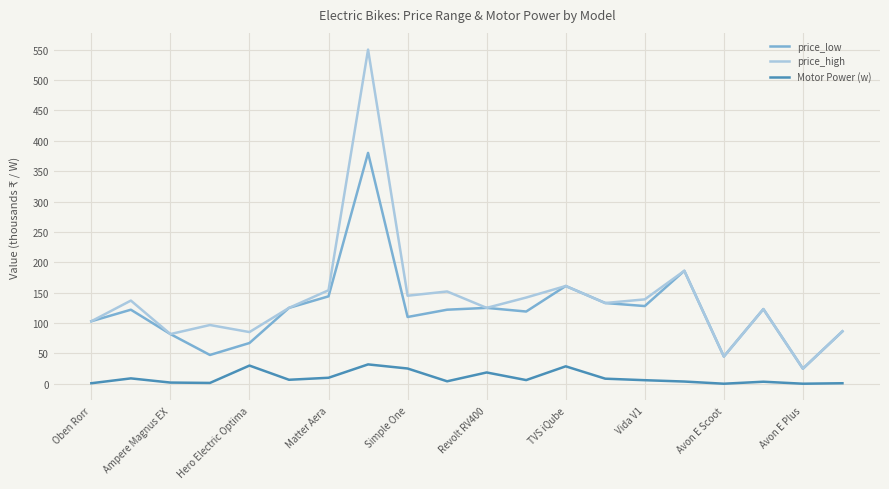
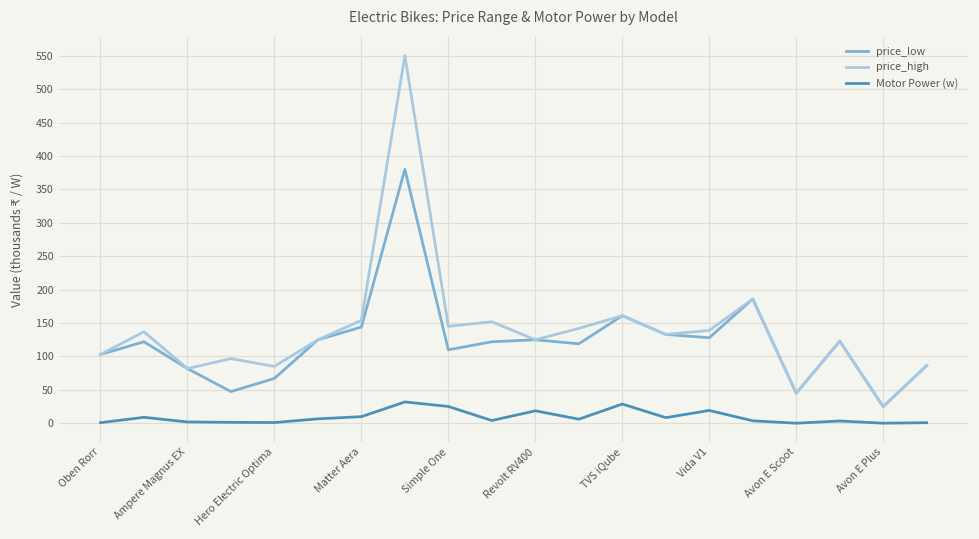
Motor Power (w), Hero Electric Optima: 30 -> 0
Motor Power (w), Vida V1: 10 -> 20
